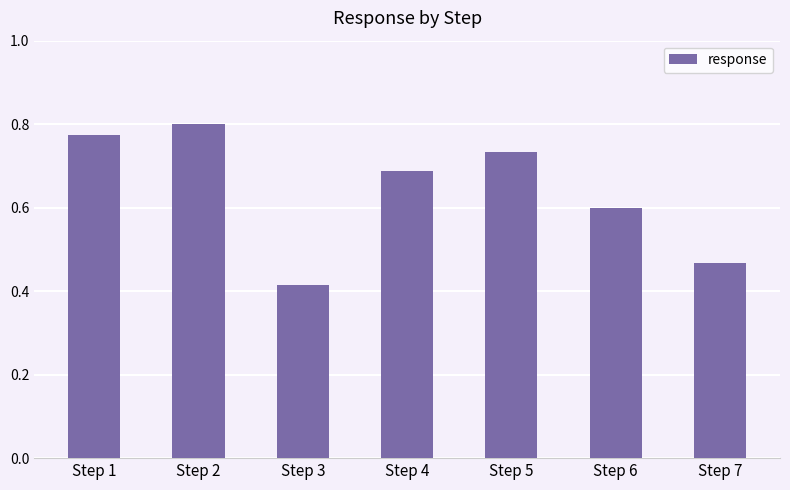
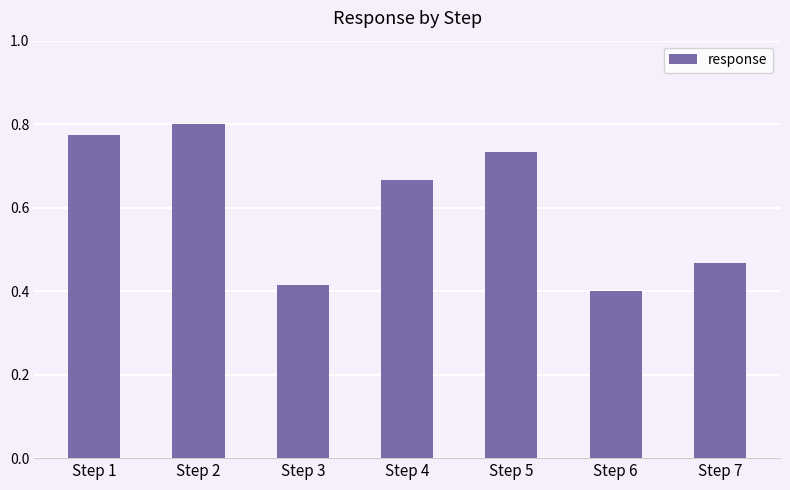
Step 4: 0.69 -> 0.67
Step 6: 0.6 -> 0.4
